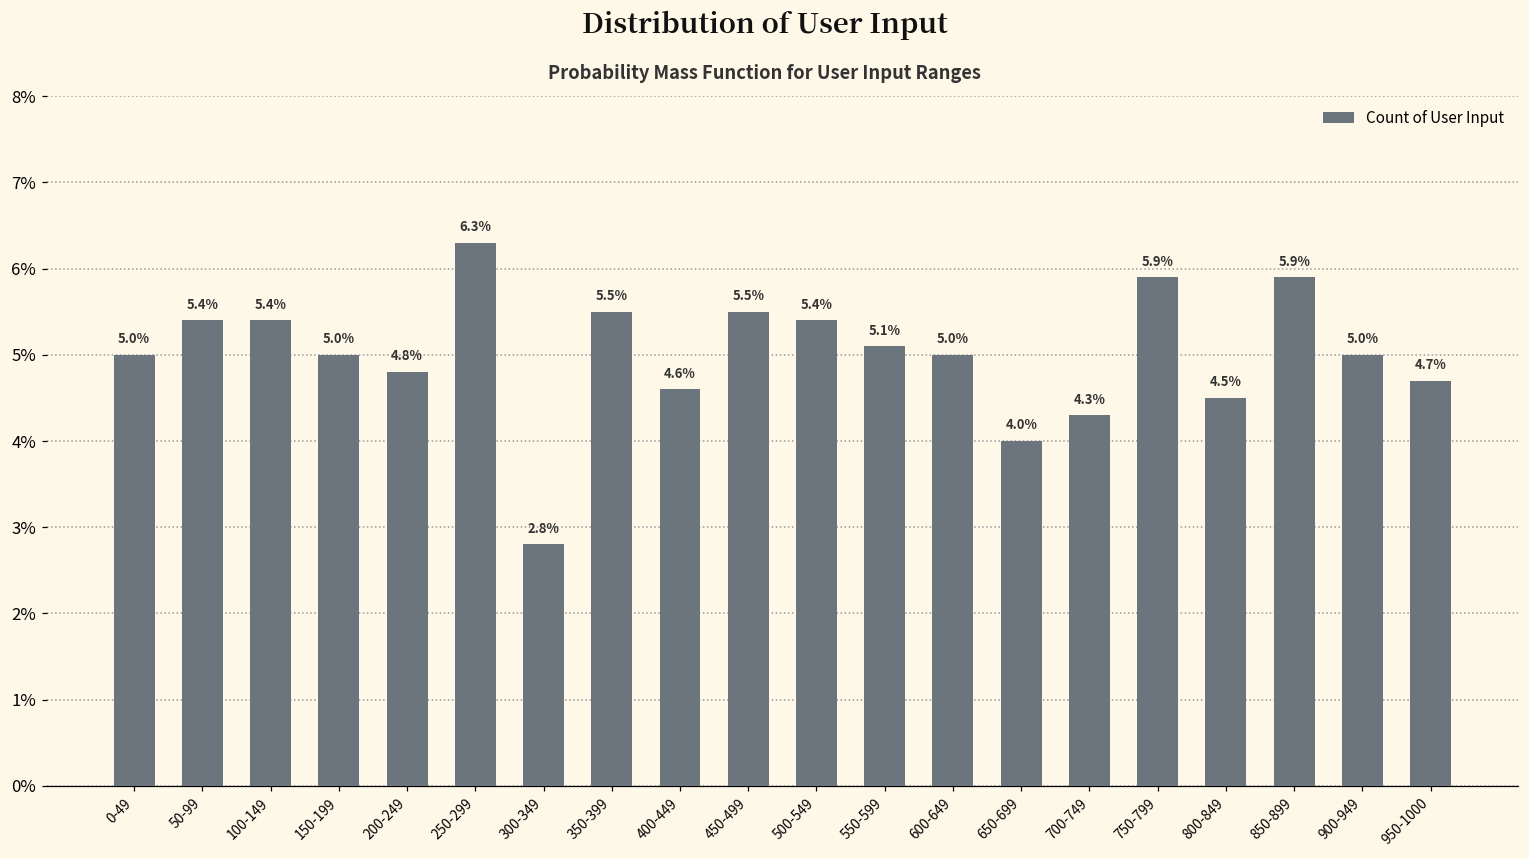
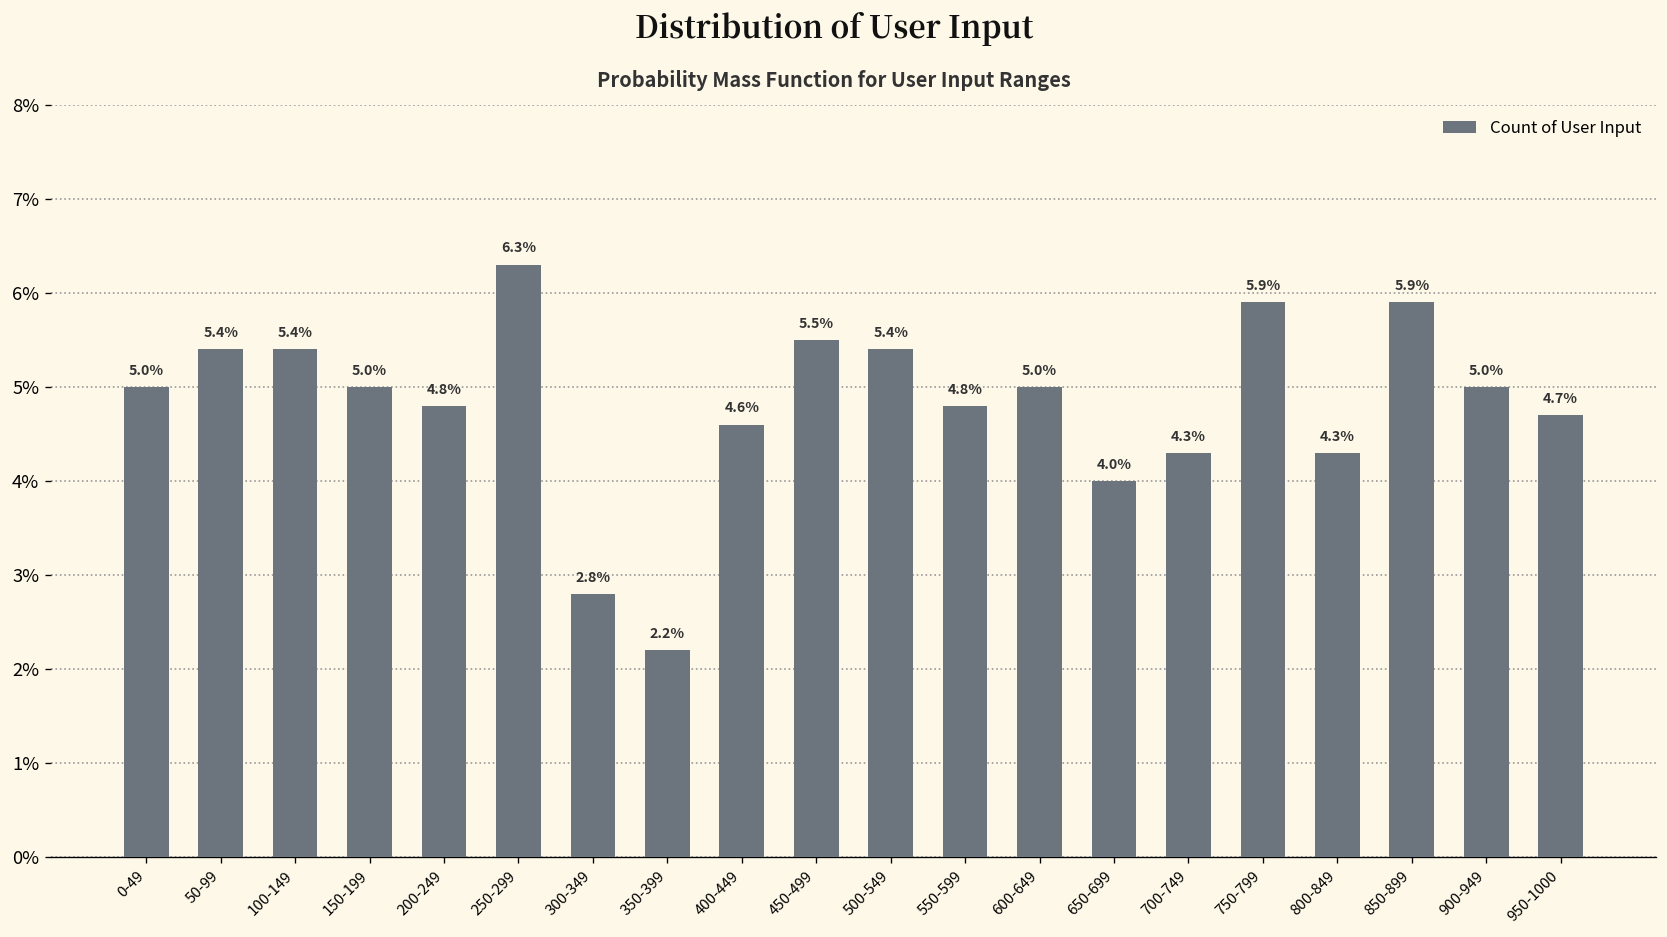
350-399: 5.5% -> 2.2%
550-599: 5.1% -> 4.8%
800-849: 4.5% -> 4.3%
